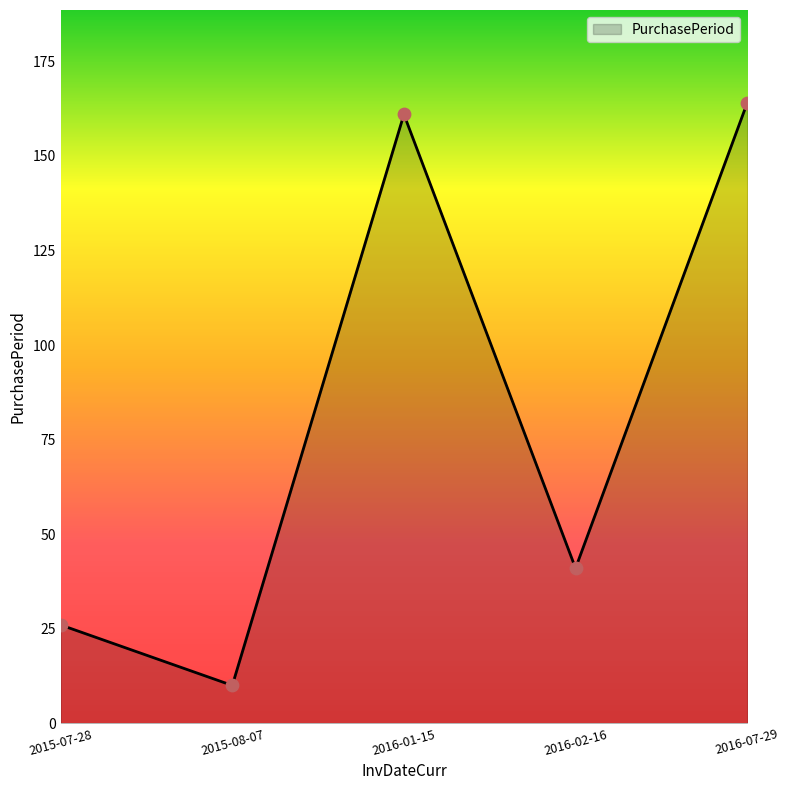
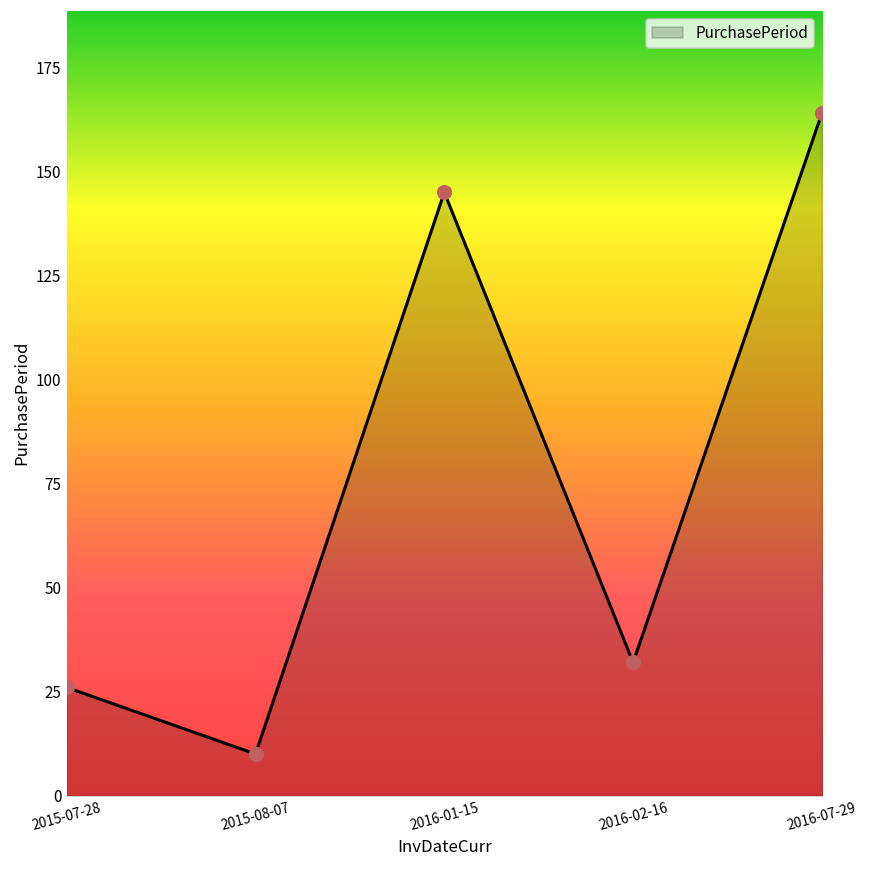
2016-01-15: 161 -> 145
2016-02-16: 41 -> 32
